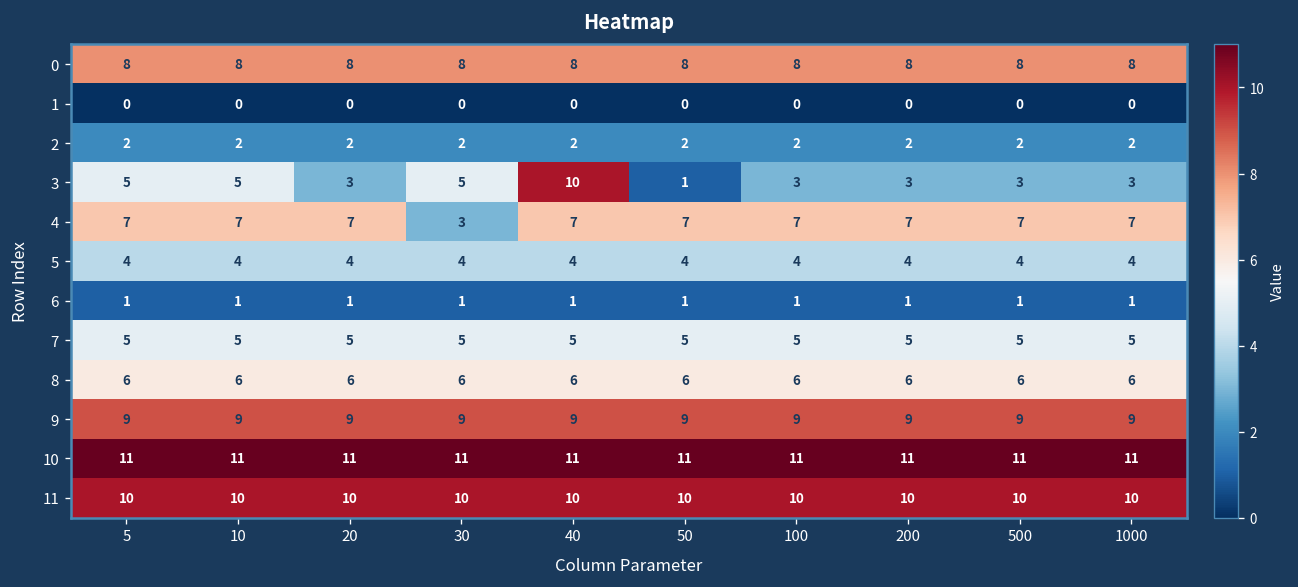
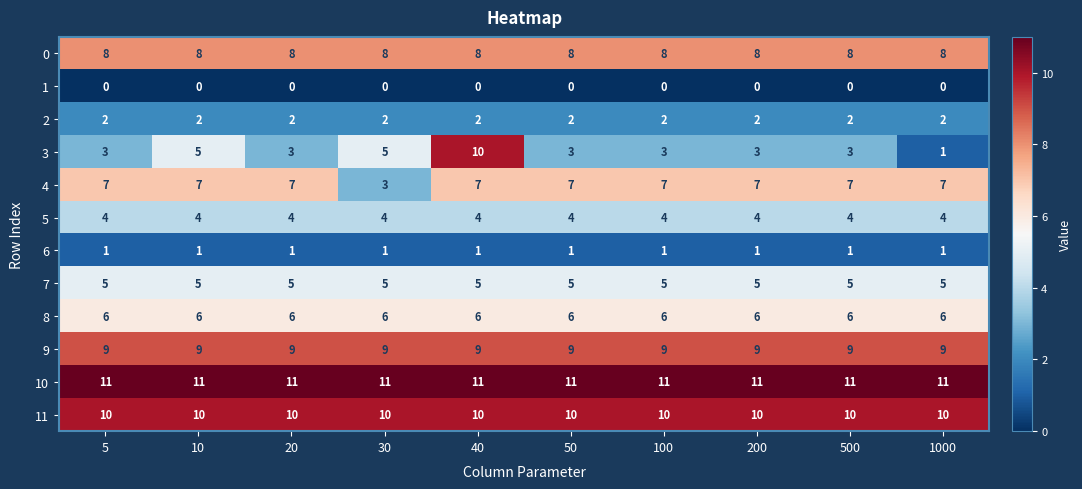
3, 5: 5 -> 3
3, 50: 1 -> 3
3, 1000: 3 -> 1
